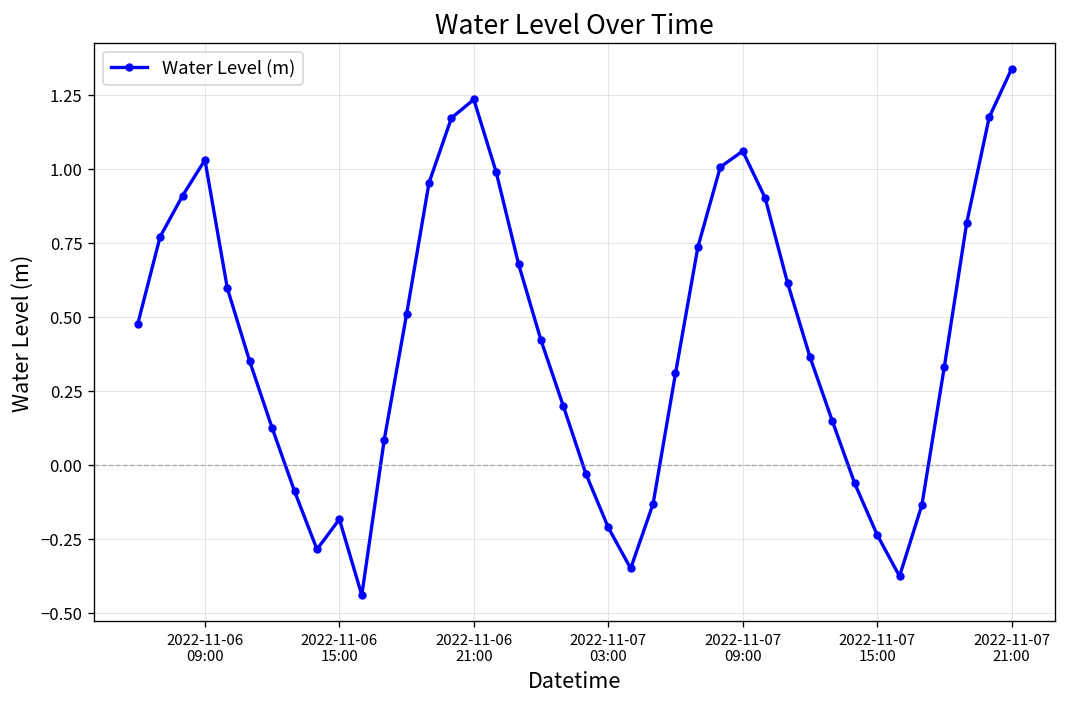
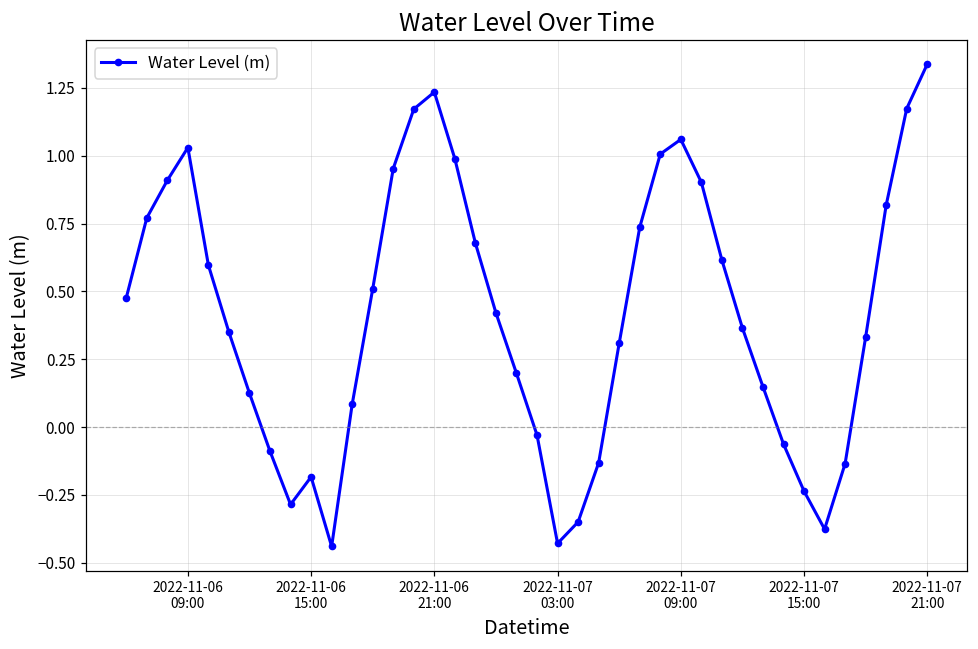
2022-11-07 03:00: -0.21 -> -0.43
